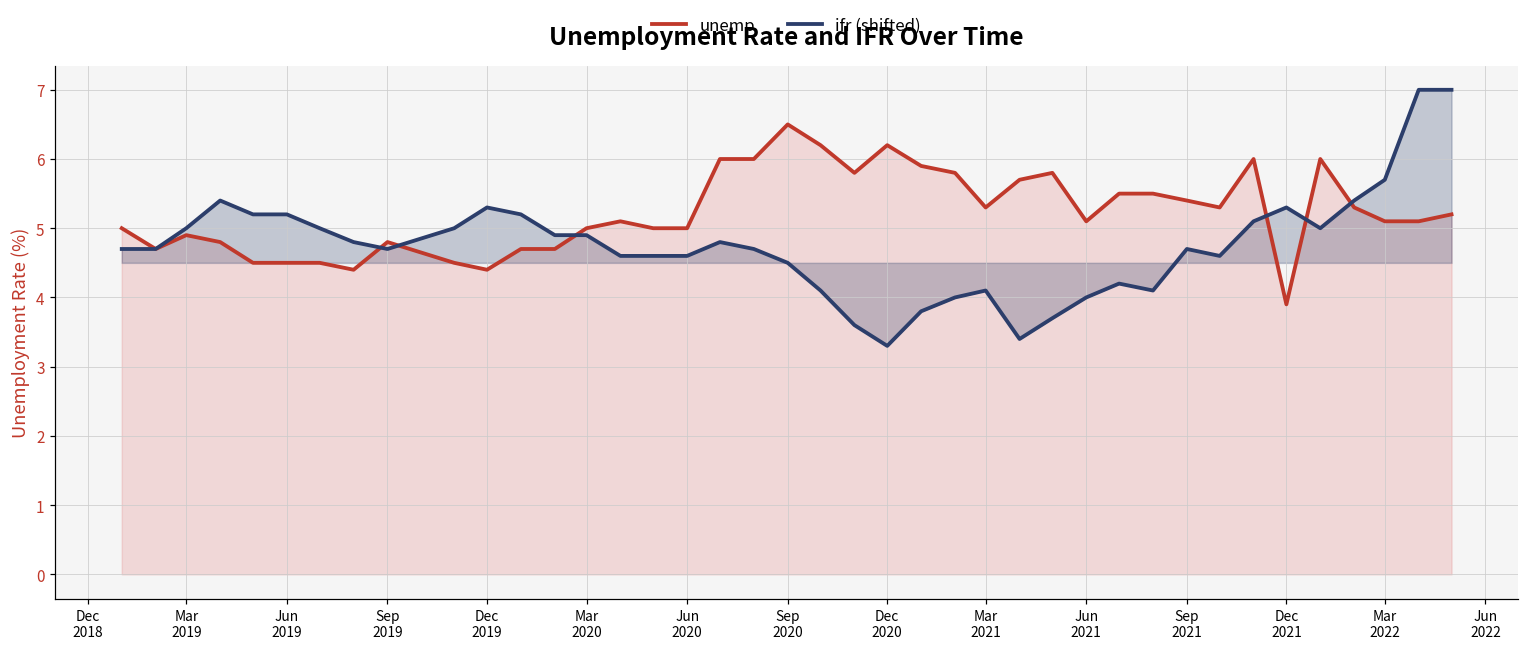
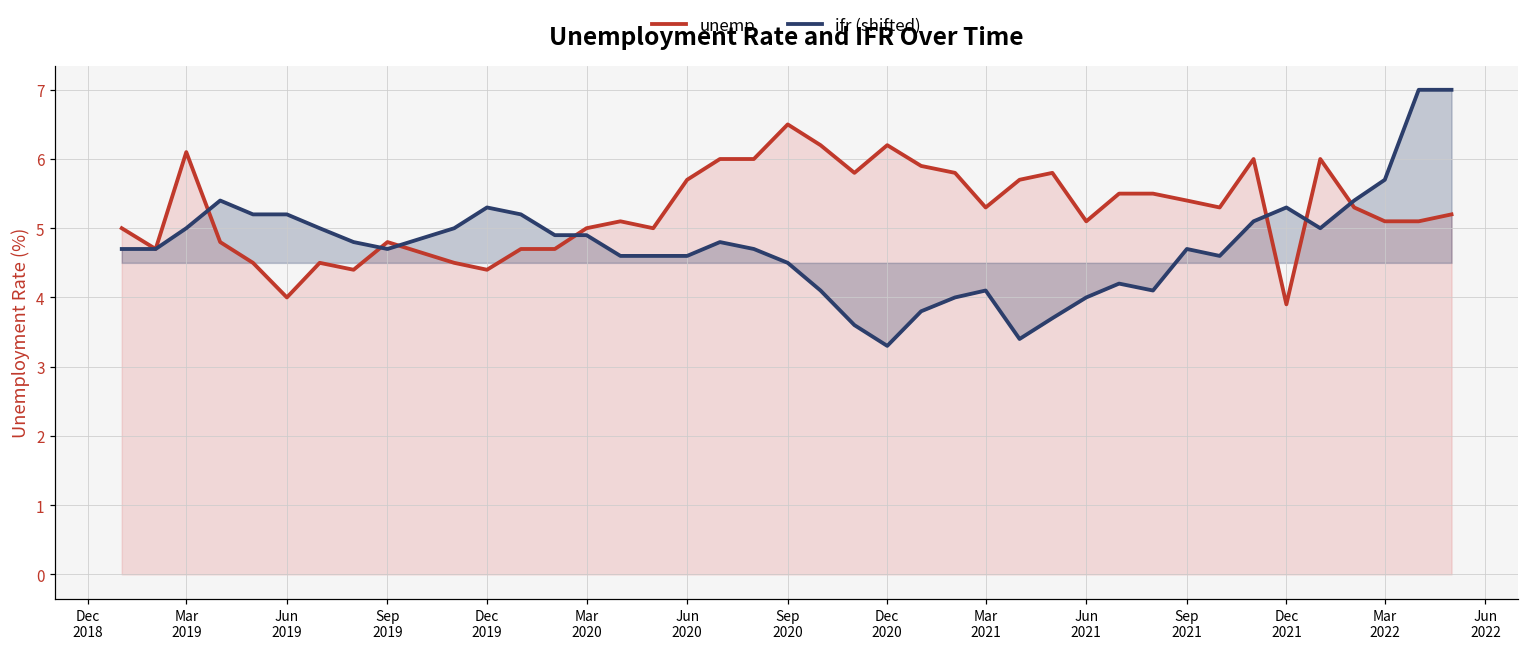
unemp, Mar 2019: 4.9 -> 6.1
unemp, Jun 2019: 4.5 -> 4.0
unemp, Jun 2020: 5.0 -> 5.7
